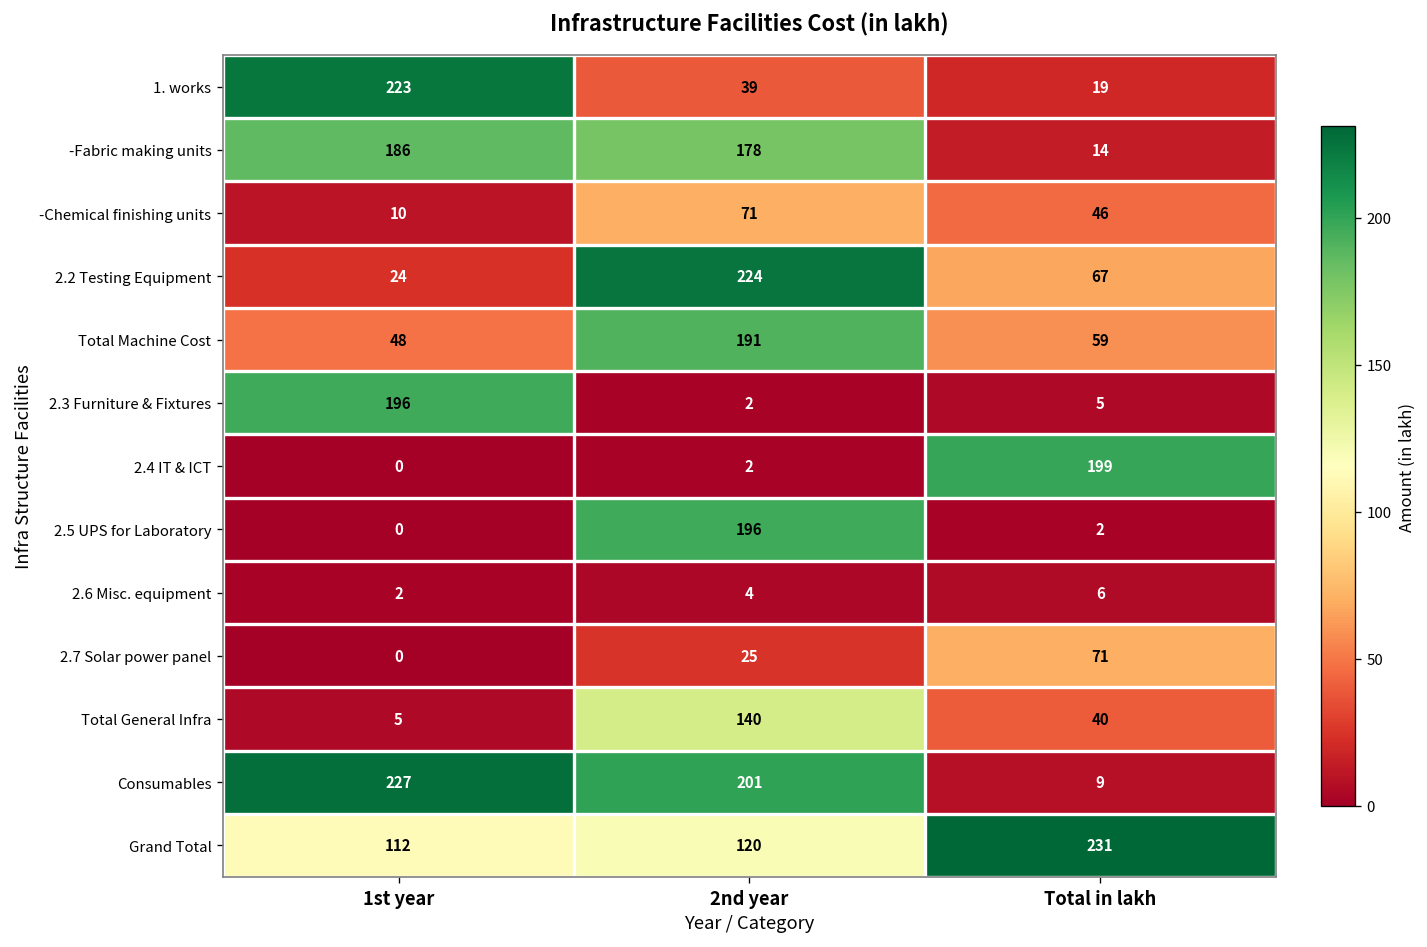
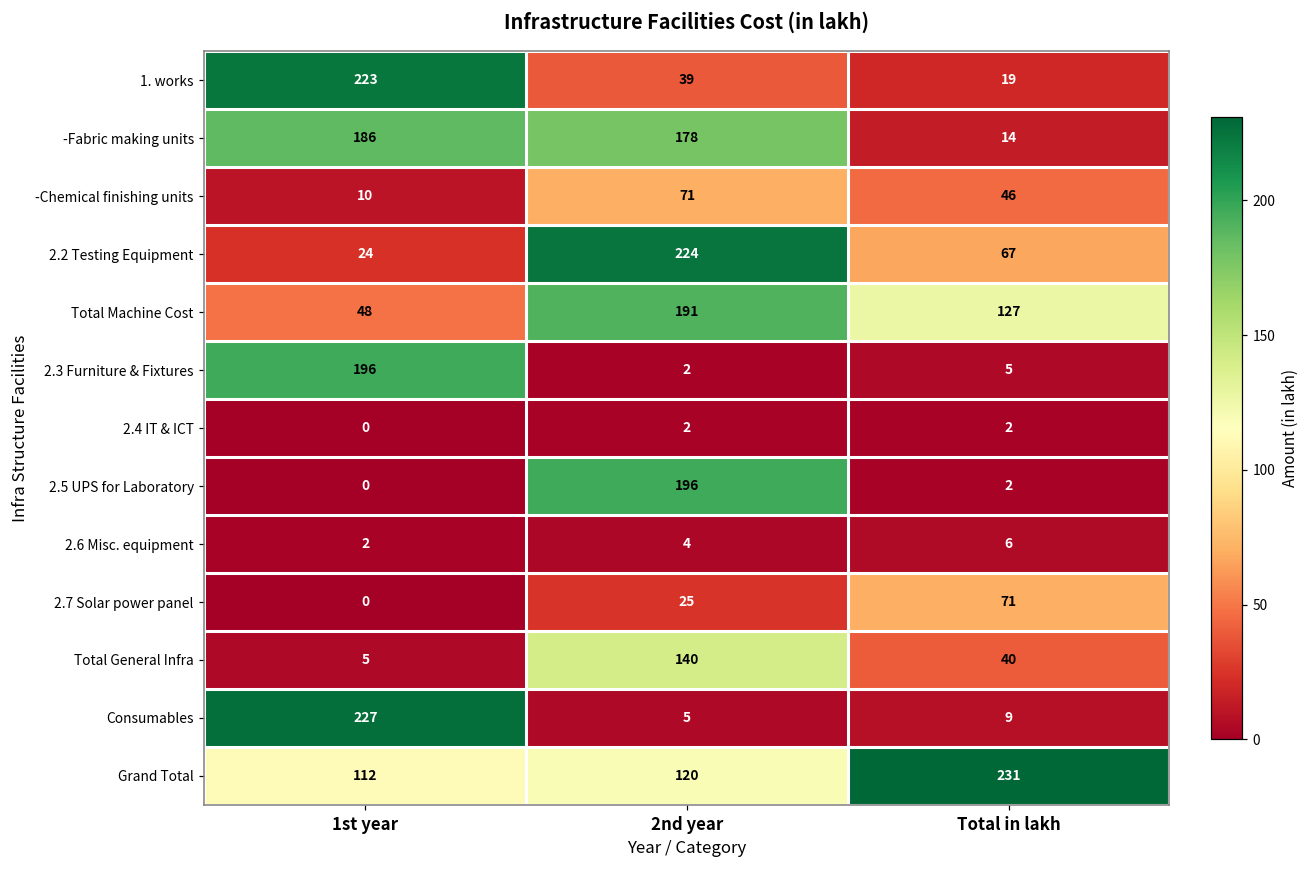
Total Machine Cost, Total in lakh: 59 -> 127
2.4 IT & ICT, Total in lakh: 199 -> 2
Consumables, 2nd year: 201 -> 5
